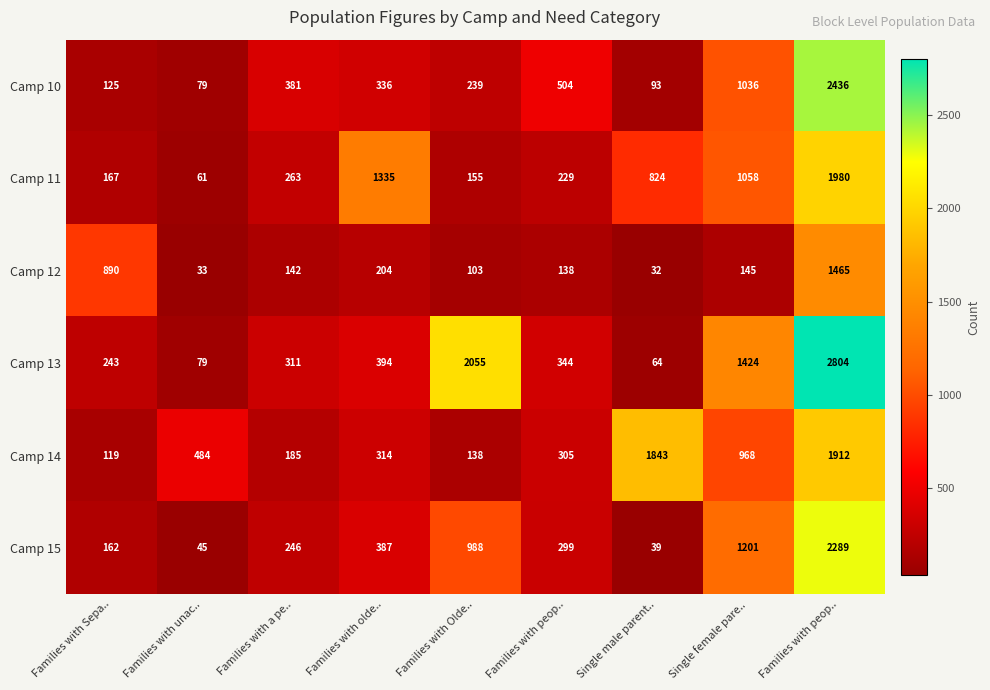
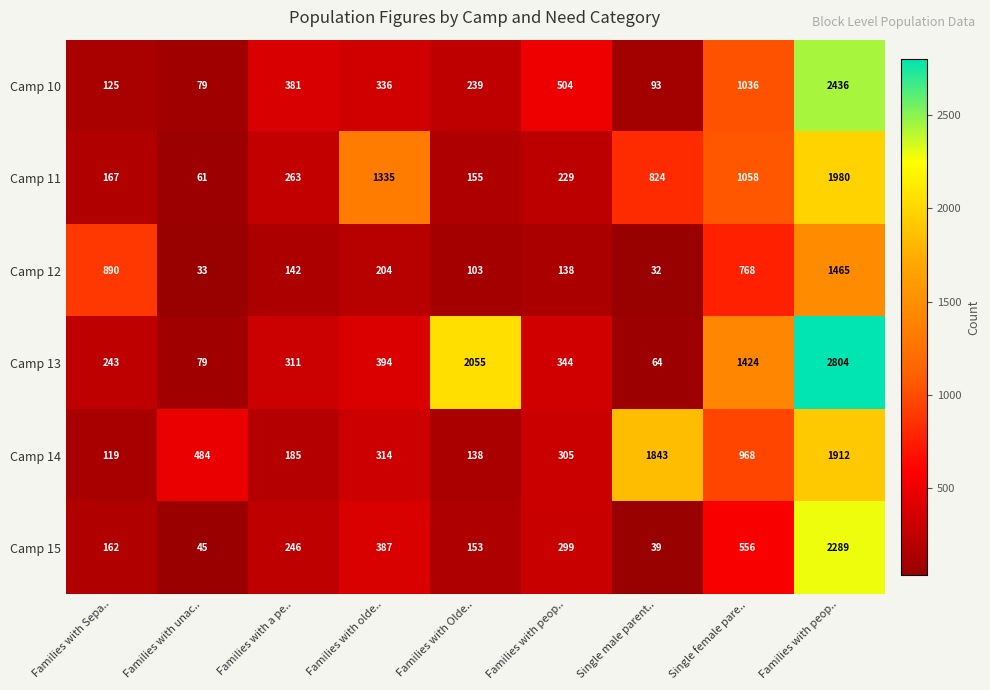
Camp 12, Single female pare..: 145 -> 768
Camp 15, Families with Olde..: 988 -> 153
Camp 15, Single female pare..: 1201 -> 556
